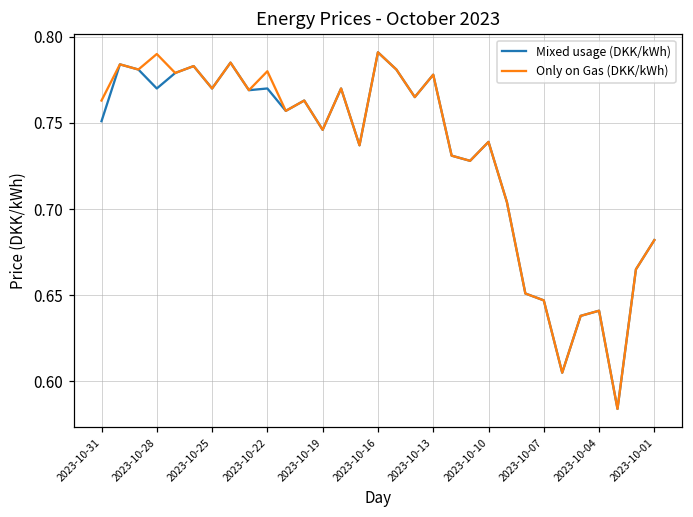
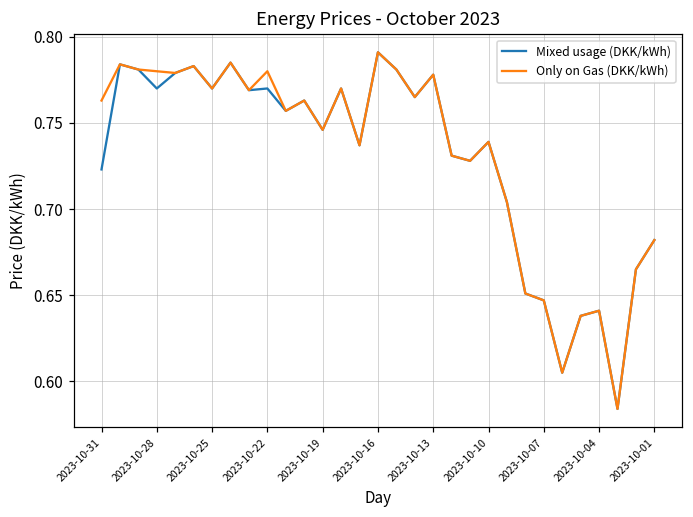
Mixed usage (DKK/kWh), 2023-10-31: 0.751 -> 0.723
Only on Gas (DKK/kWh), 2023-10-28: 0.79 -> 0.78
